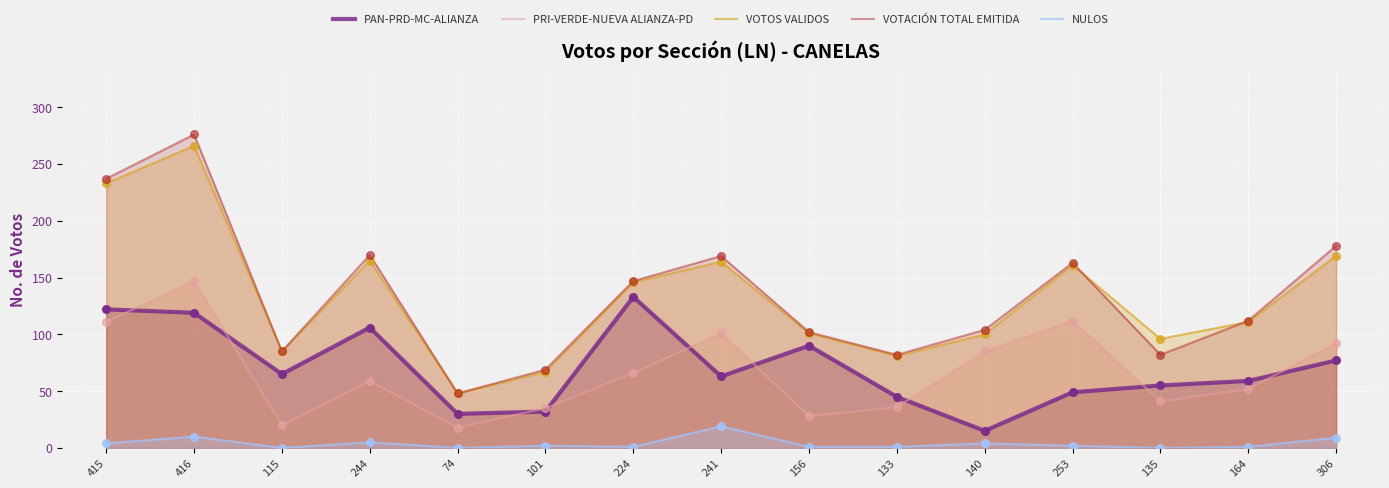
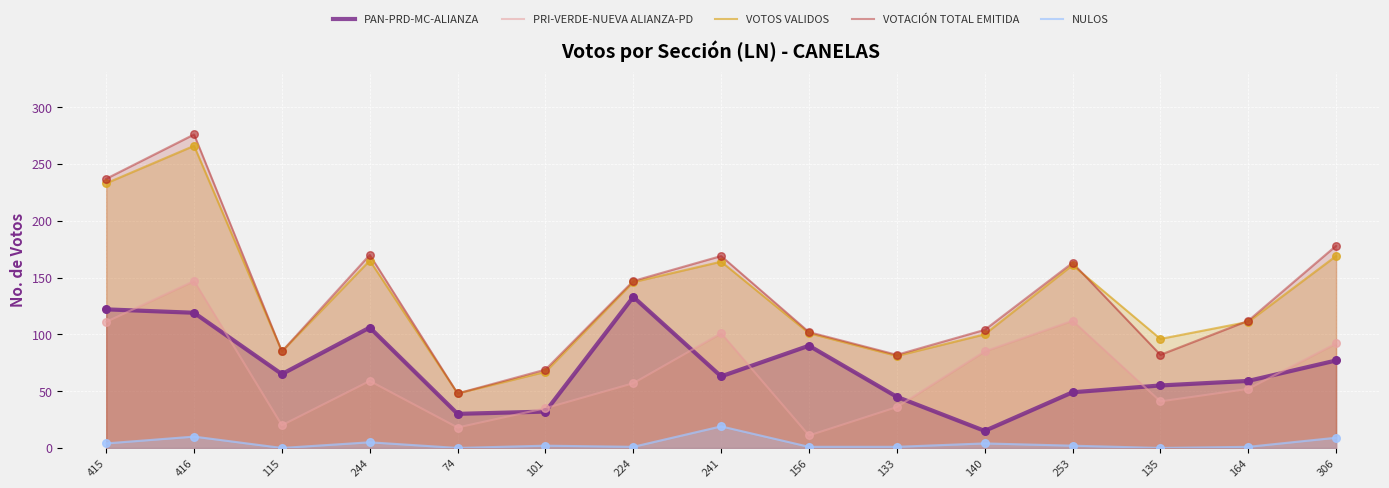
PRI-VERDE-NUEVA ALIANZA-PD, 224: 66 -> 57
PRI-VERDE-NUEVA ALIANZA-PD, 156: 28 -> 11
